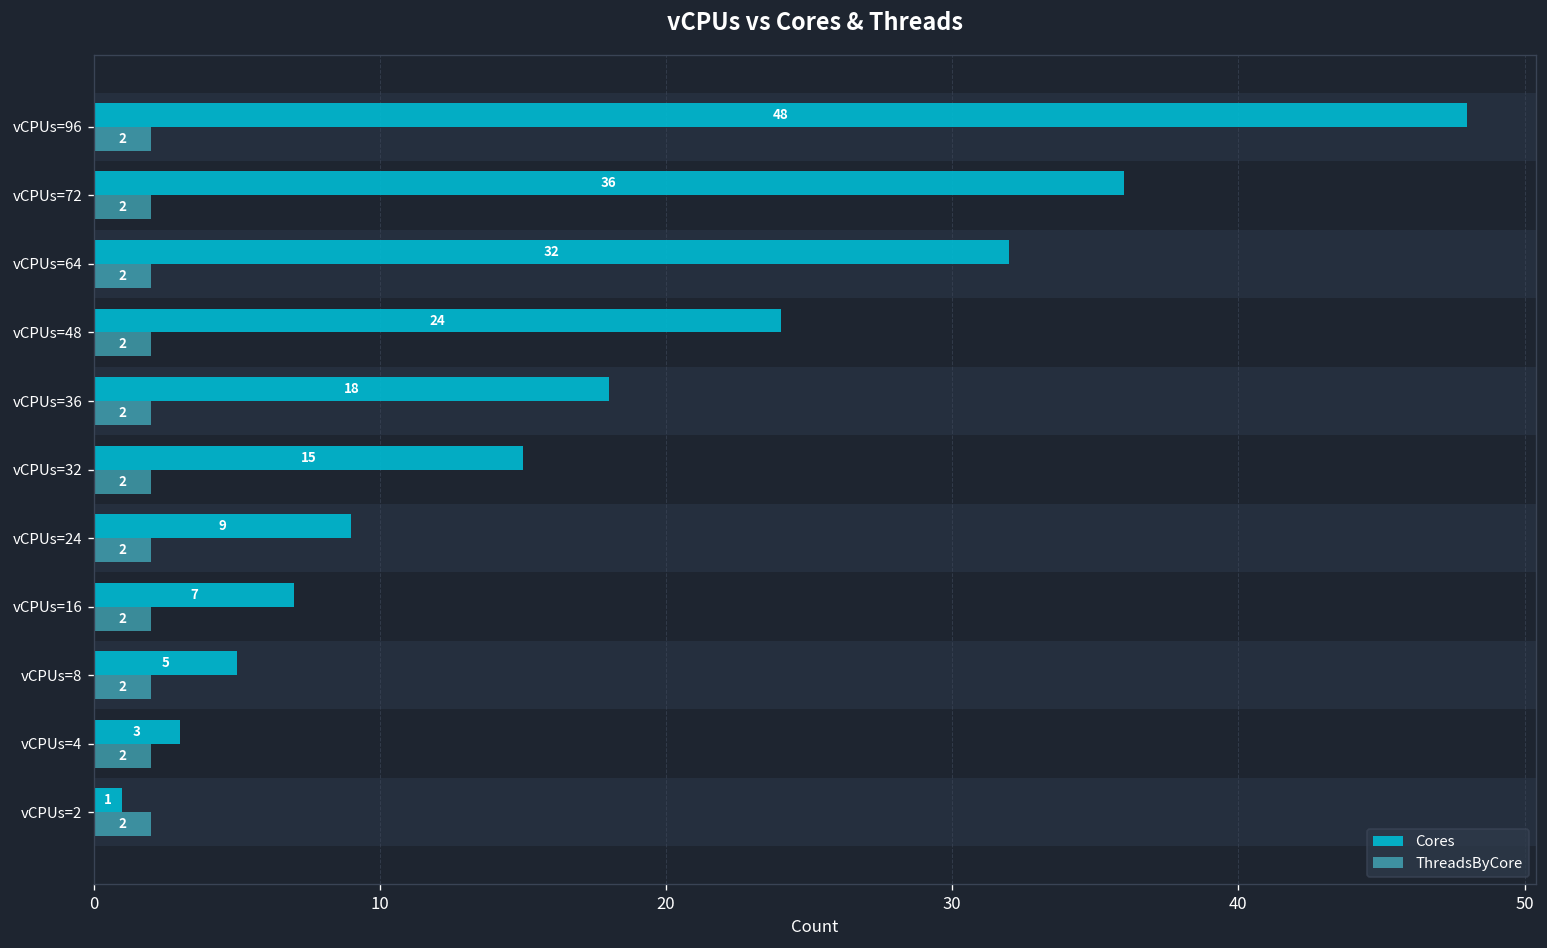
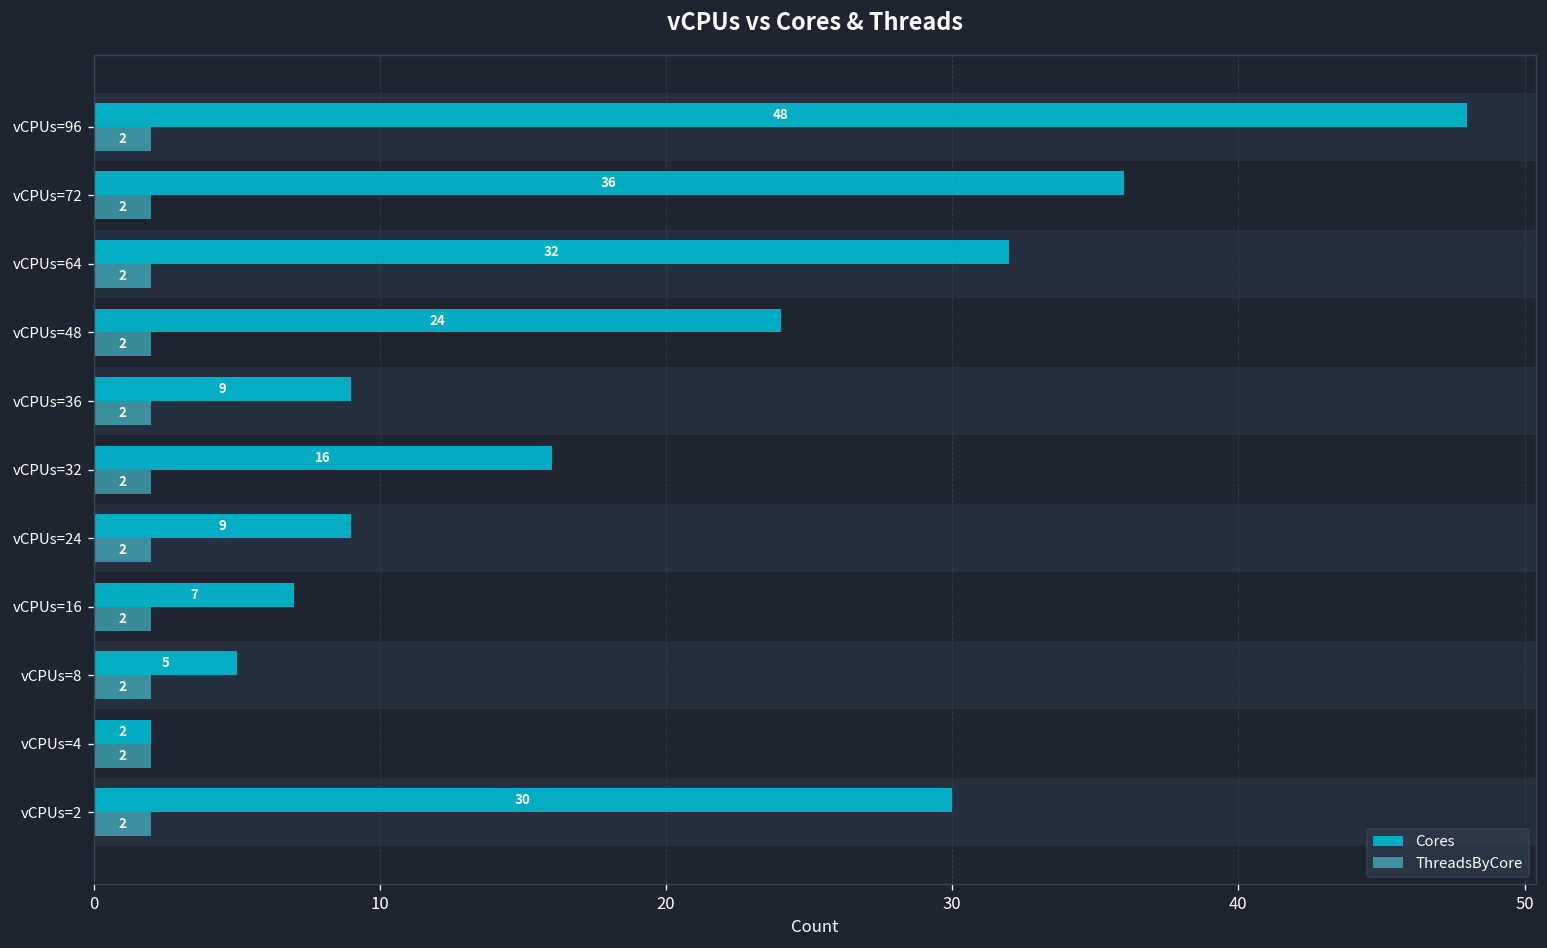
Cores, vCPUs=36: 18 -> 9
Cores, vCPUs=32: 15 -> 16
Cores, vCPUs=4: 3 -> 2
Cores, vCPUs=2: 1 -> 30
